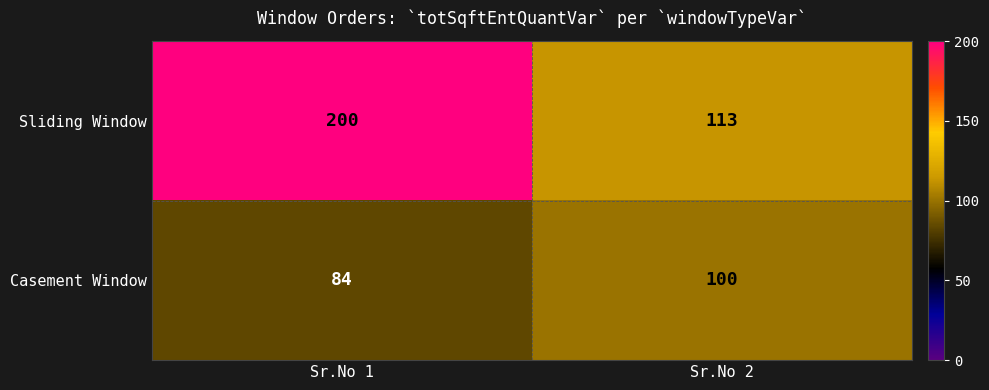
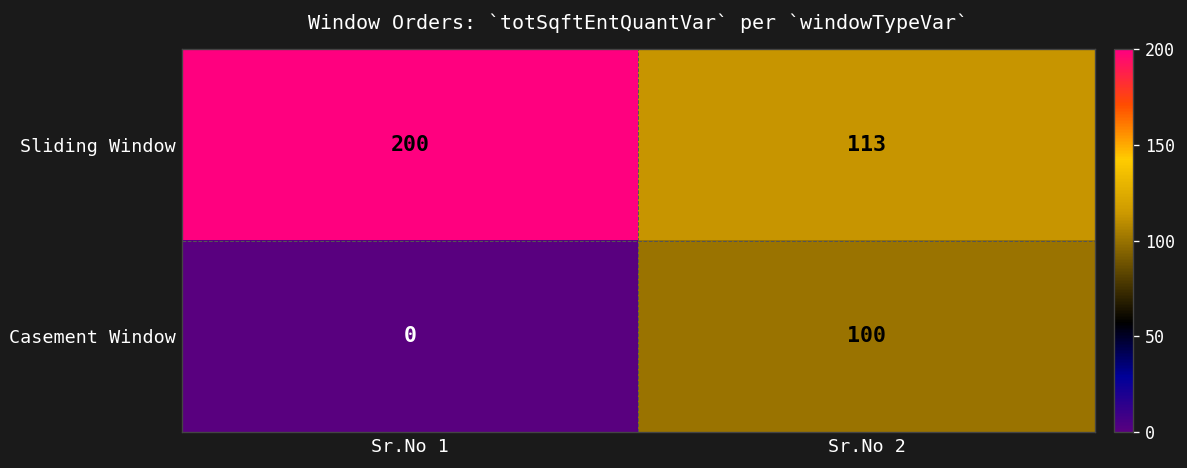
Casement Window, Sr.No 1: 84 -> 0
